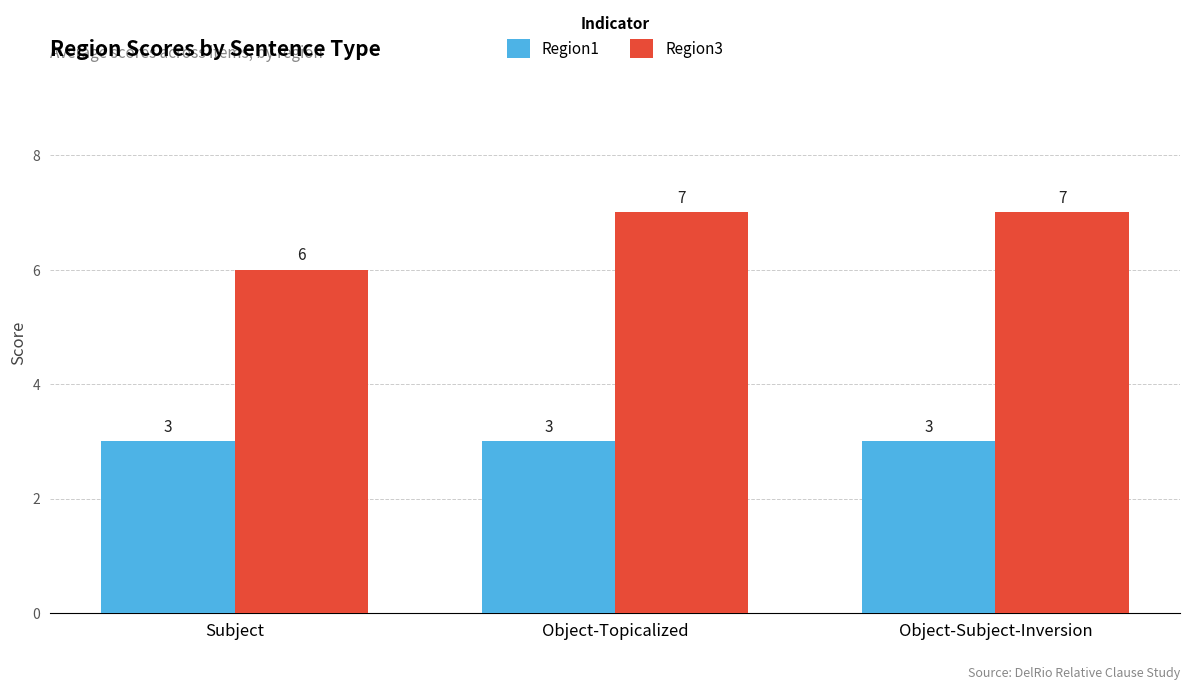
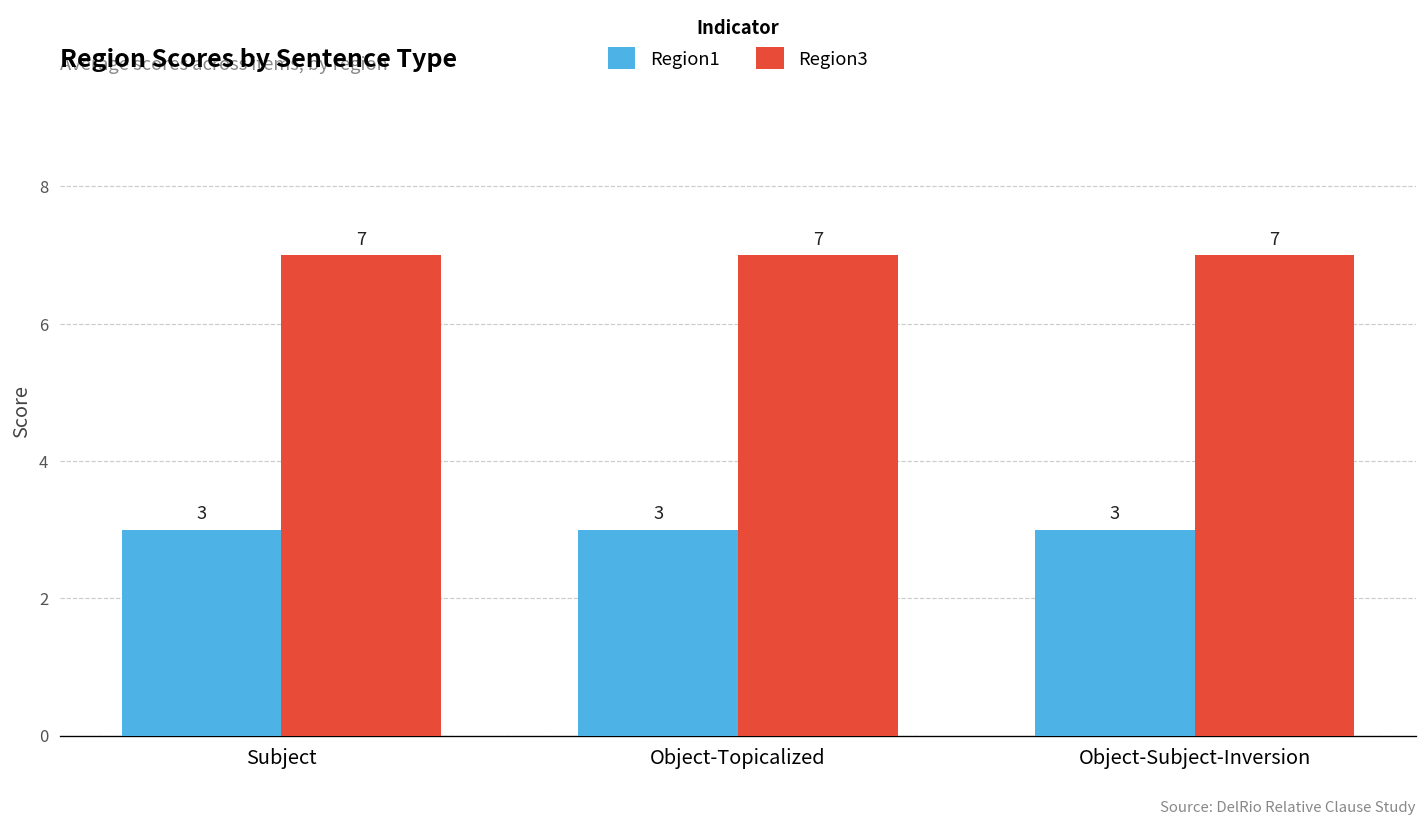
Region3, Subject: 6 -> 7
